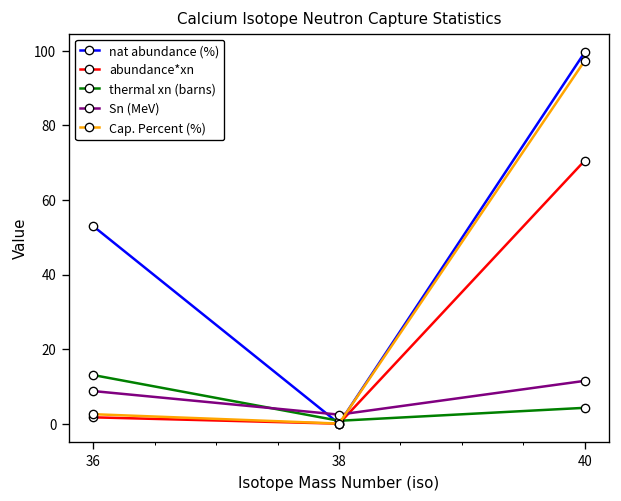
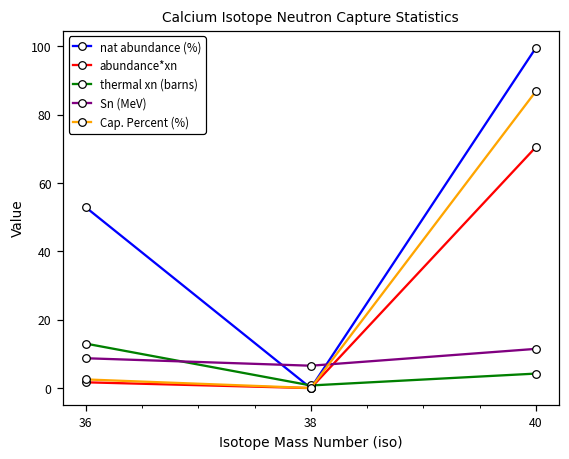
Sn (MeV), 38: 2 -> 7
Cap. Percent (%), 40: 97 -> 87
